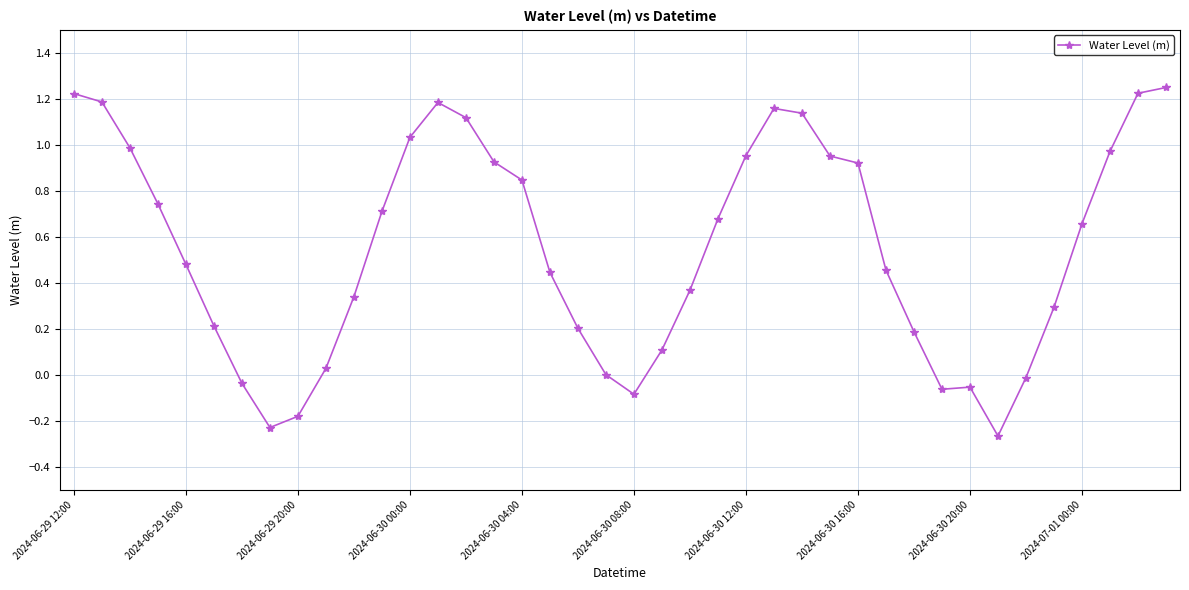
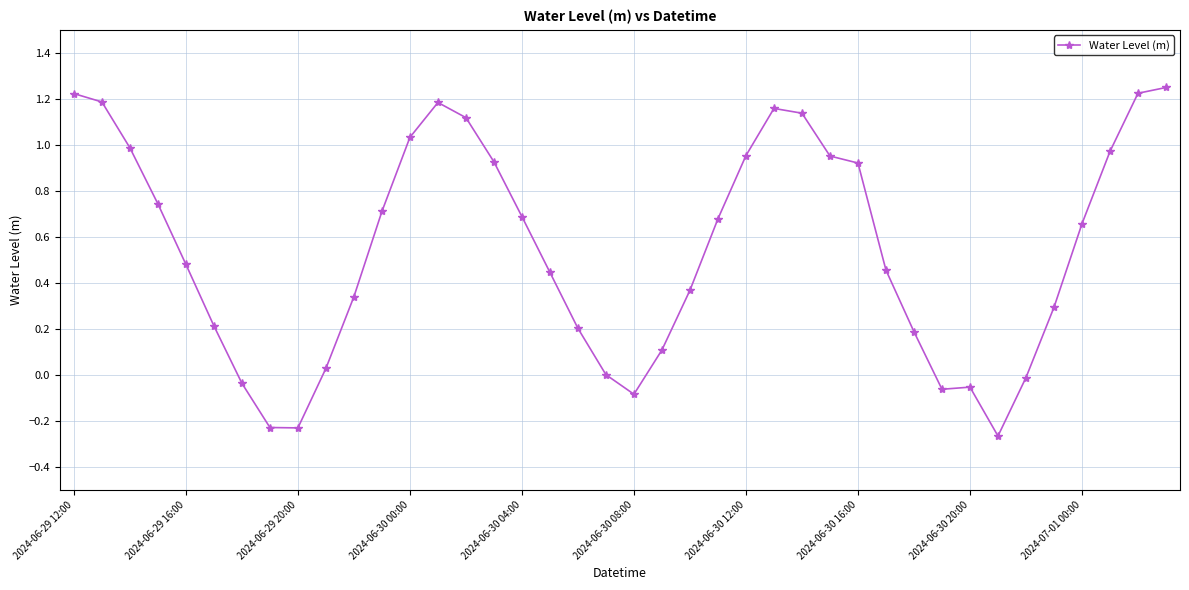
2024-06-29 20:00: -0.18 -> -0.23
2024-06-30 04:00: 0.85 -> 0.69
